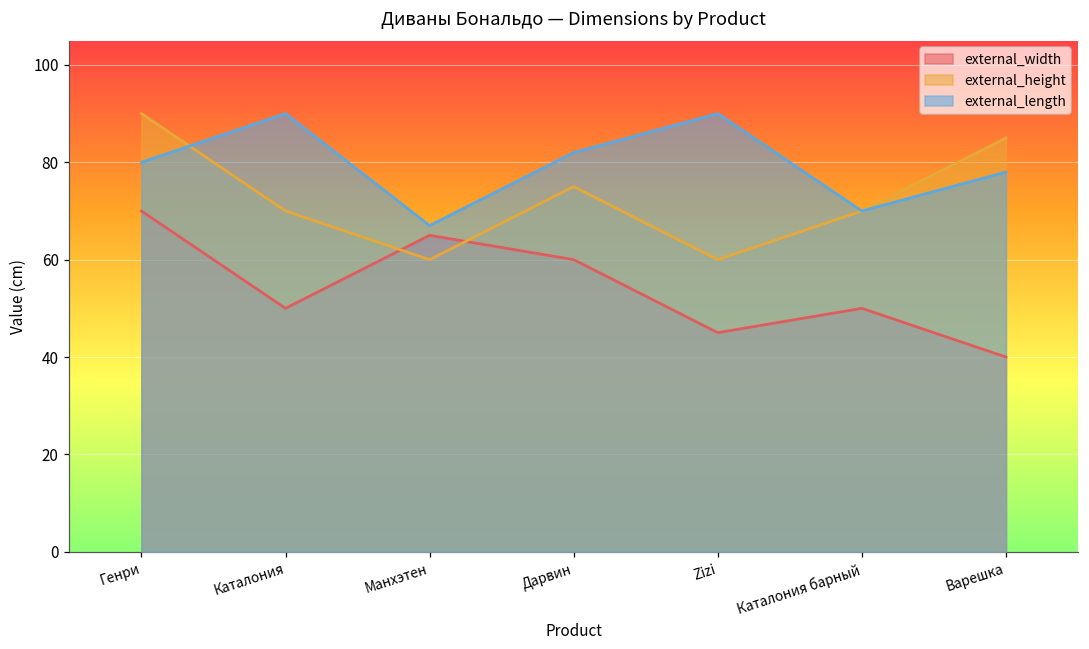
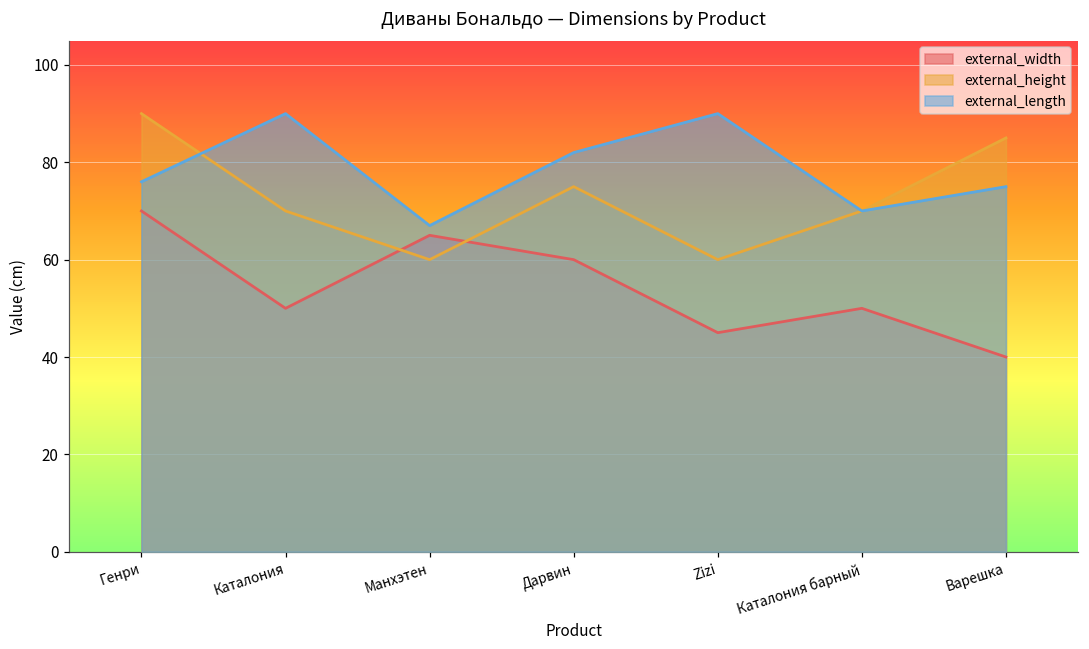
external_length, Генри: 80 -> 76
external_length, Варешка: 78 -> 75
